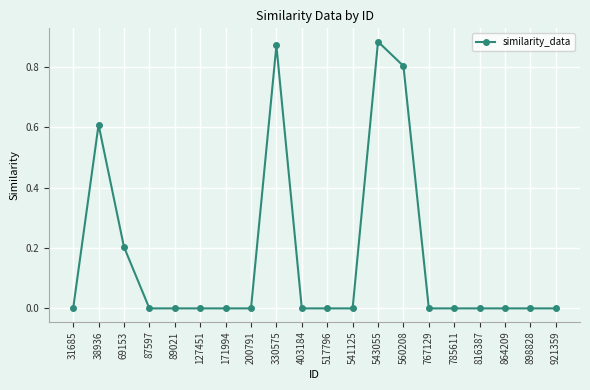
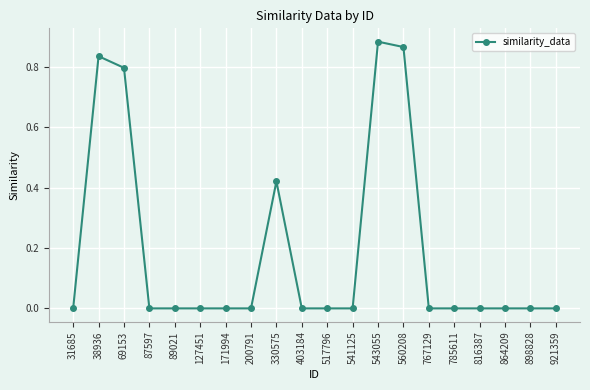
38936: 0.61 -> 0.83
69153: 0.20 -> 0.80
330575: 0.87 -> 0.42
560208: 0.80 -> 0.87
